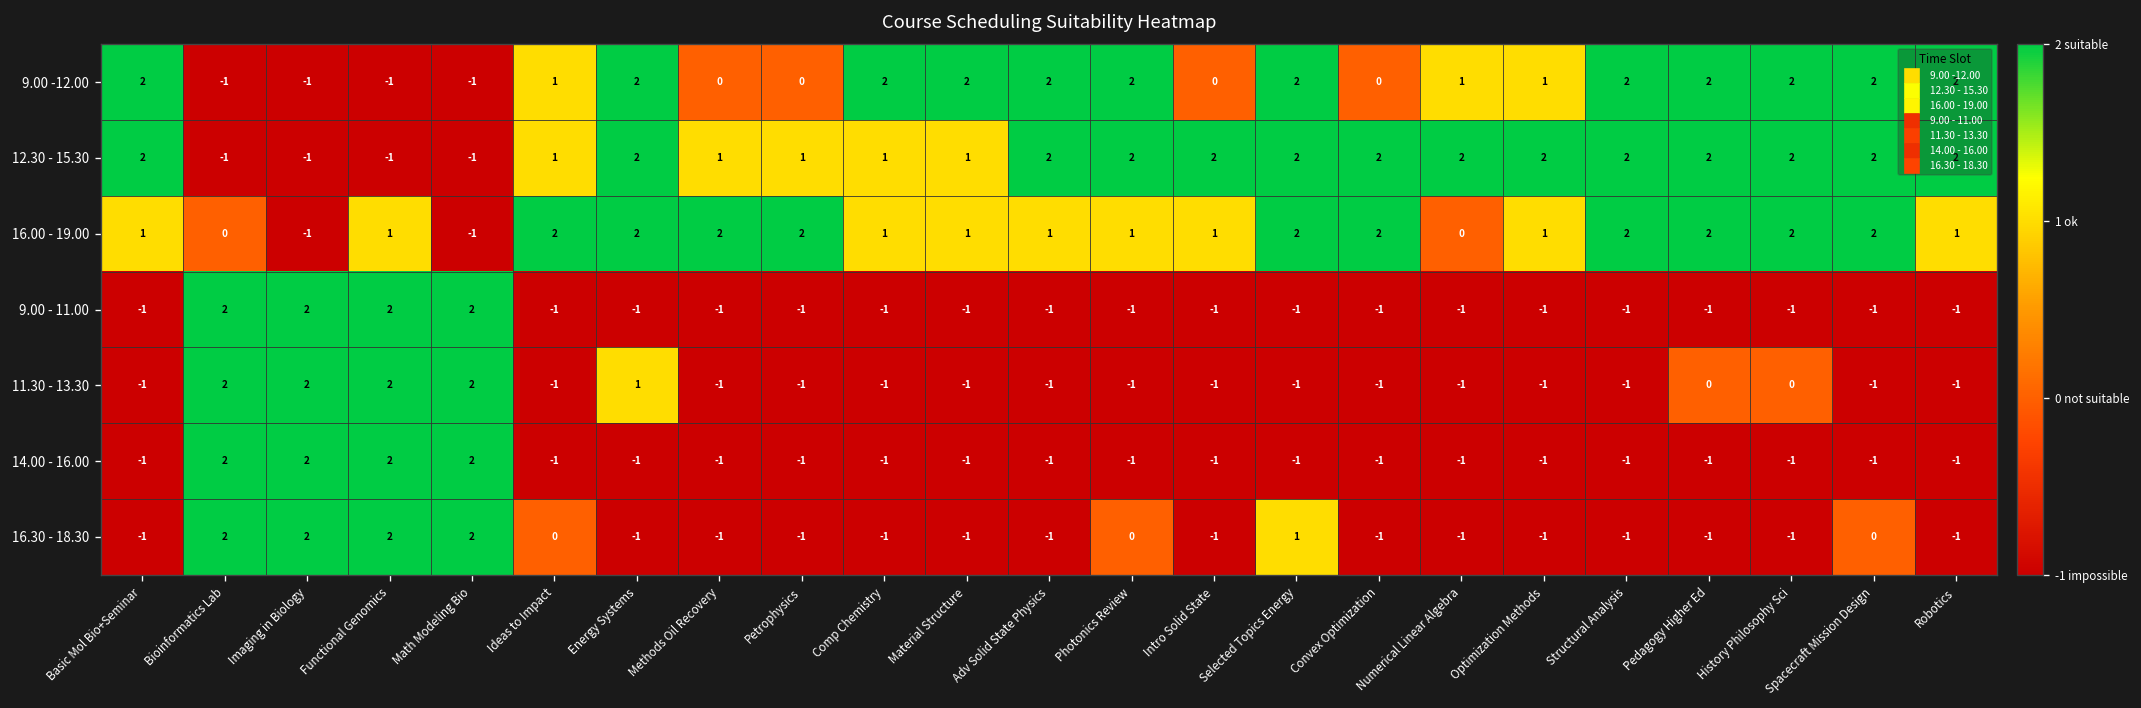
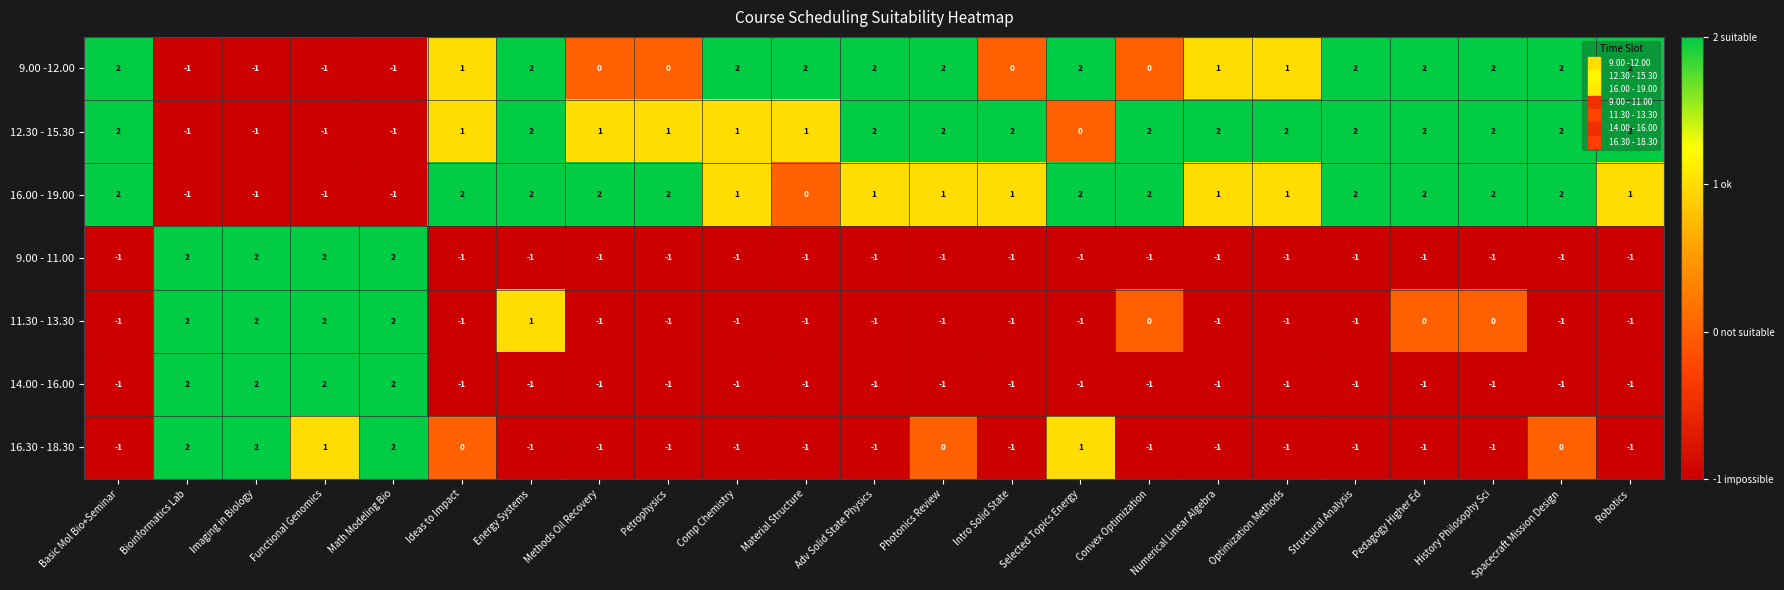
12.30 - 15.30, Selected Topics Energy: 2 -> 0
16.00 - 19.00, Basic Mol Bio+Seminar: 1 -> 2
16.00 - 19.00, Bioinformatics Lab: 0 -> -1
16.00 - 19.00, Functional Genomics: 1 -> -1
16.00 - 19.00, Material Structure: 1 -> 0
16.00 - 19.00, Numerical Linear Algebra: 0 -> 1
11.30 - 13.30, Convex Optimization: -1 -> 0
16.30 - 18.30, Functional Genomics: 2 -> 1
